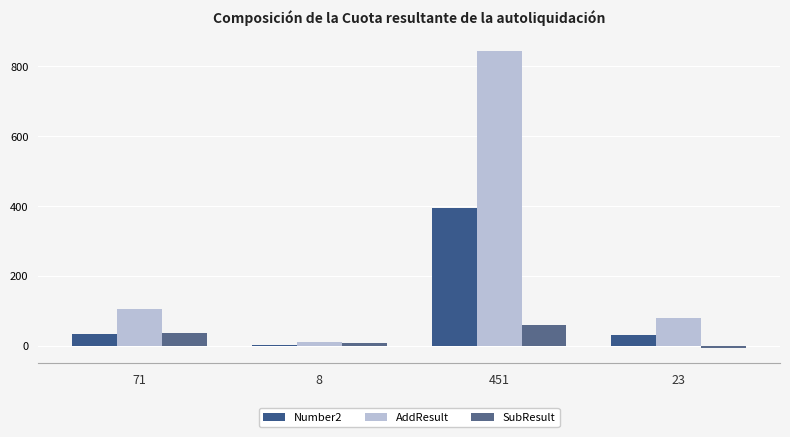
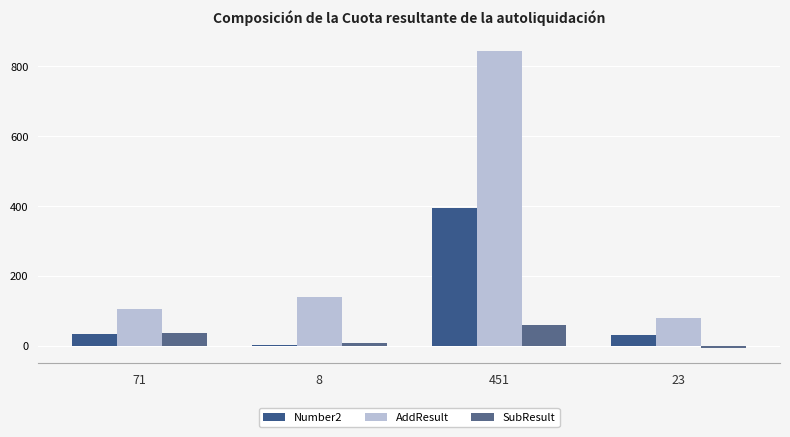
AddResult, 8: 10 -> 140
